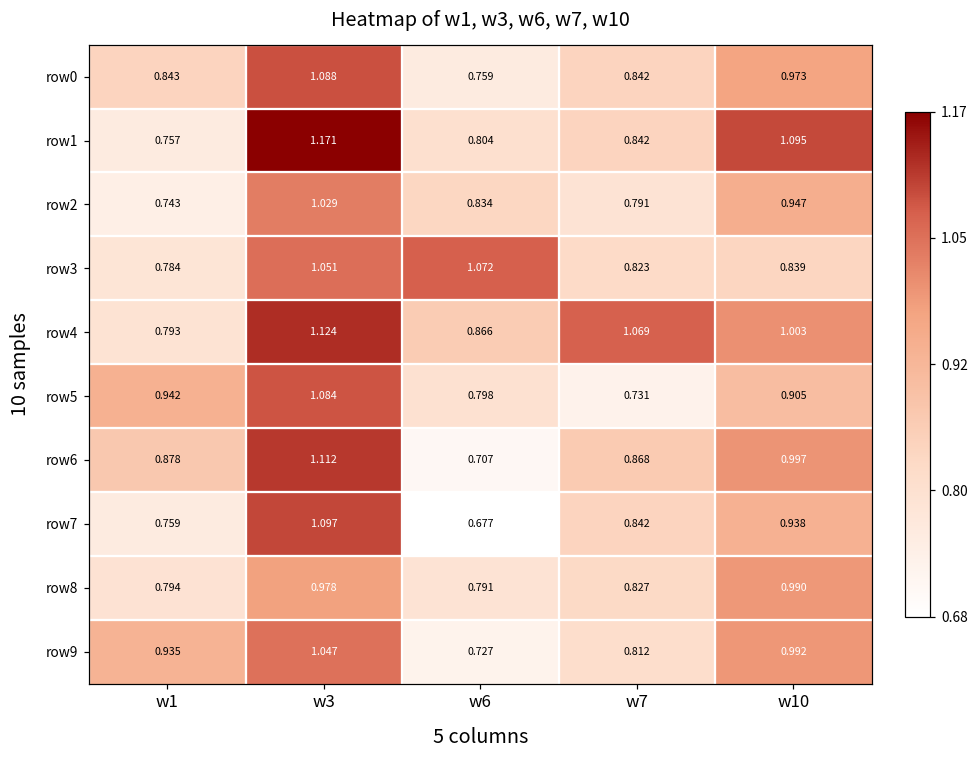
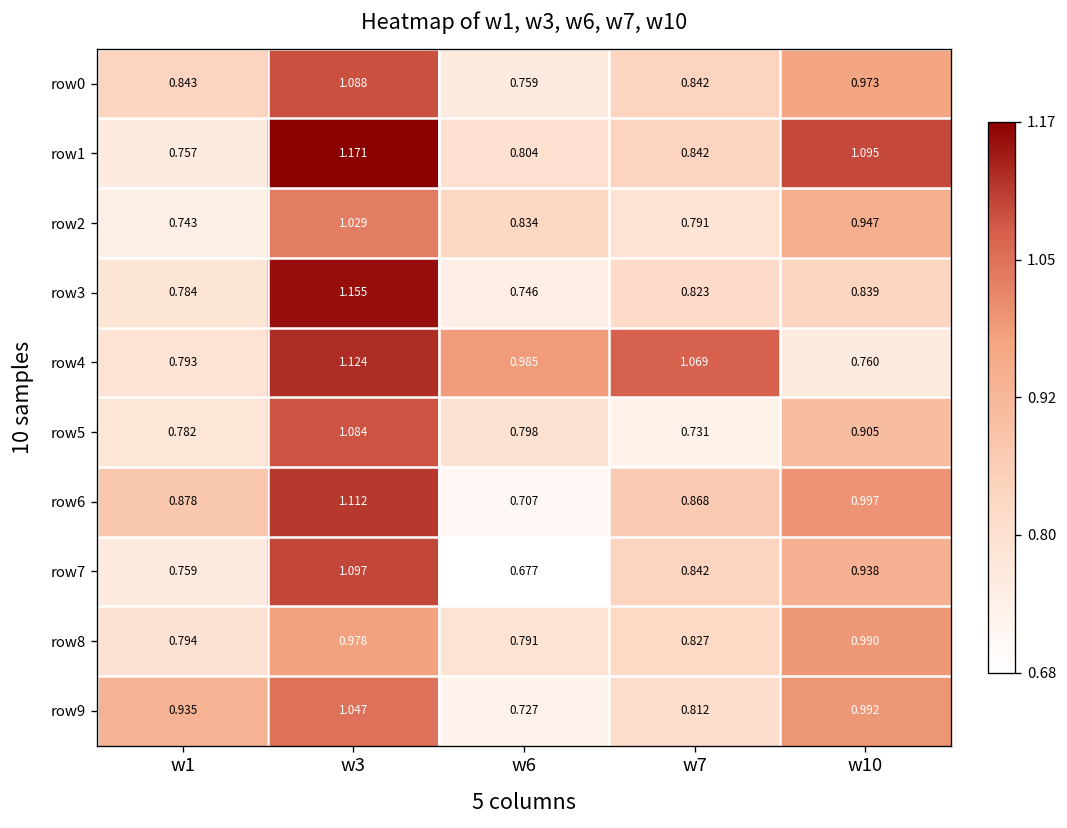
row3, w3: 1.051 -> 1.155
row3, w6: 1.072 -> 0.746
row4, w6: 0.866 -> 0.985
row4, w10: 1.003 -> 0.760
row5, w1: 0.942 -> 0.782
